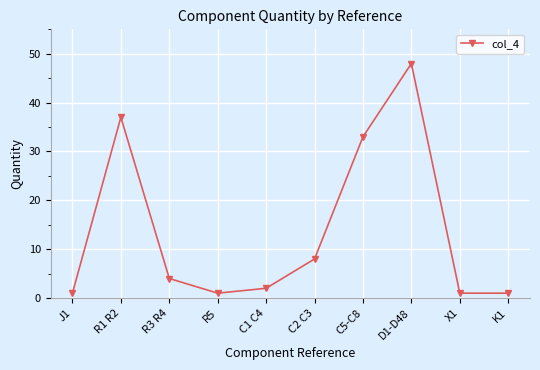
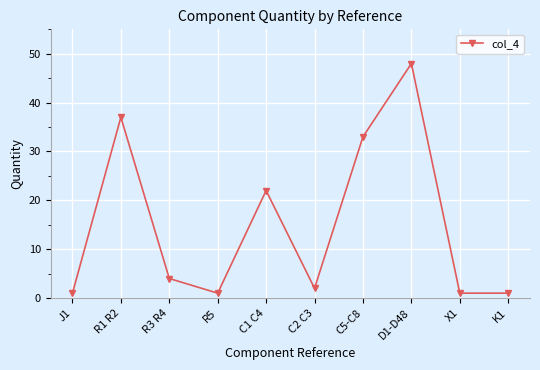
C1 C4: 2 -> 22
C2 C3: 8 -> 2
